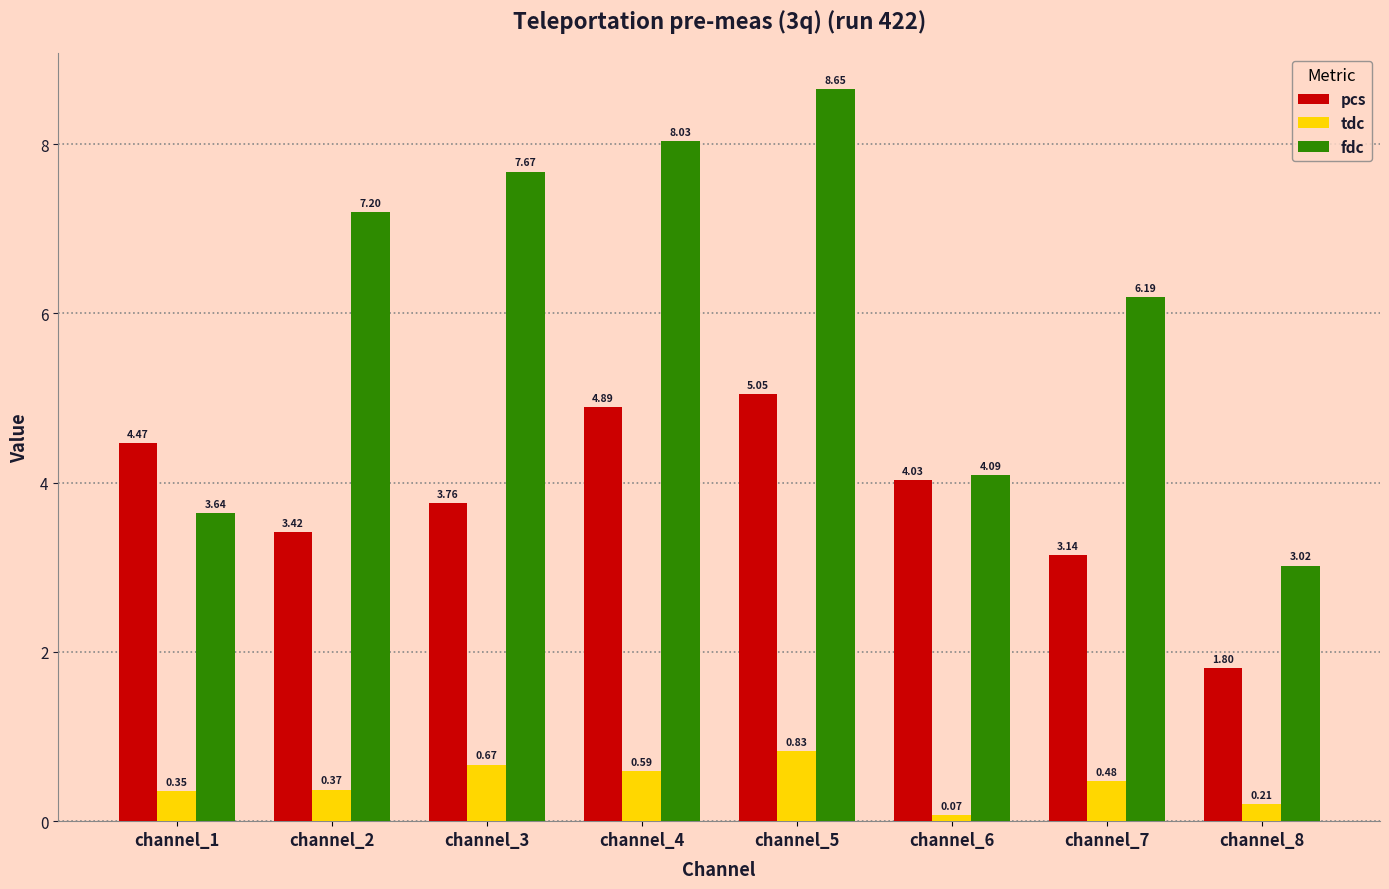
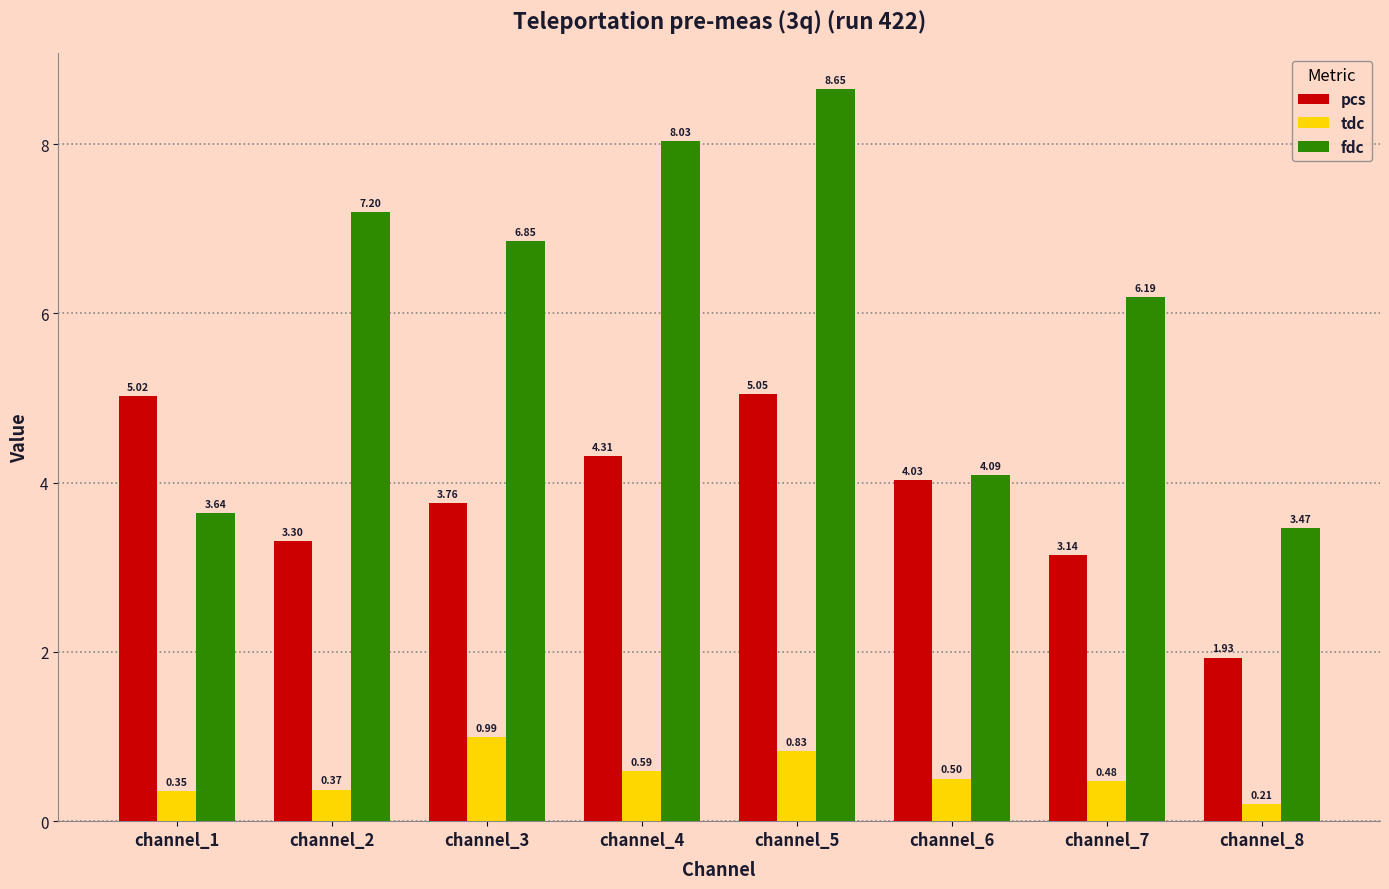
pcs, channel_1: 4.47 -> 5.02
pcs, channel_2: 3.42 -> 3.30
tdc, channel_3: 0.67 -> 0.99
fdc, channel_3: 7.67 -> 6.85
pcs, channel_4: 4.89 -> 4.31
tdc, channel_6: 0.07 -> 0.50
pcs, channel_8: 1.80 -> 1.93
fdc, channel_8: 3.02 -> 3.47
